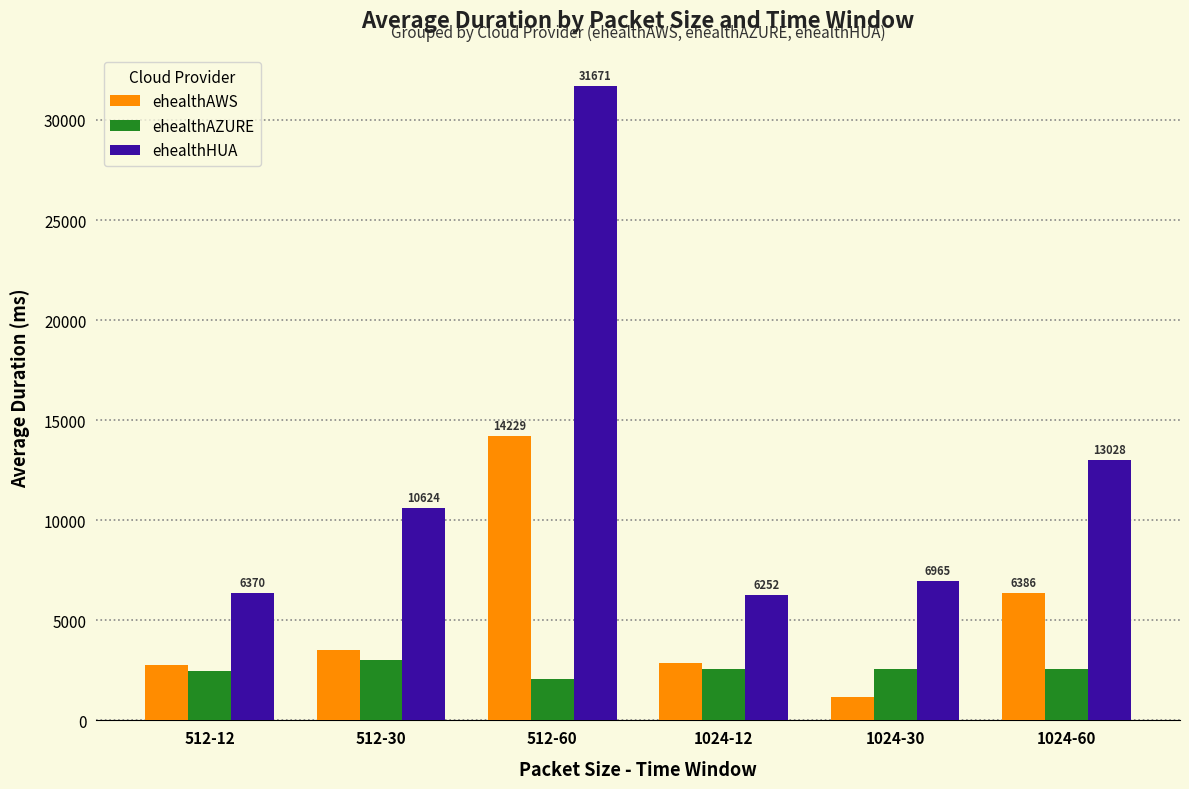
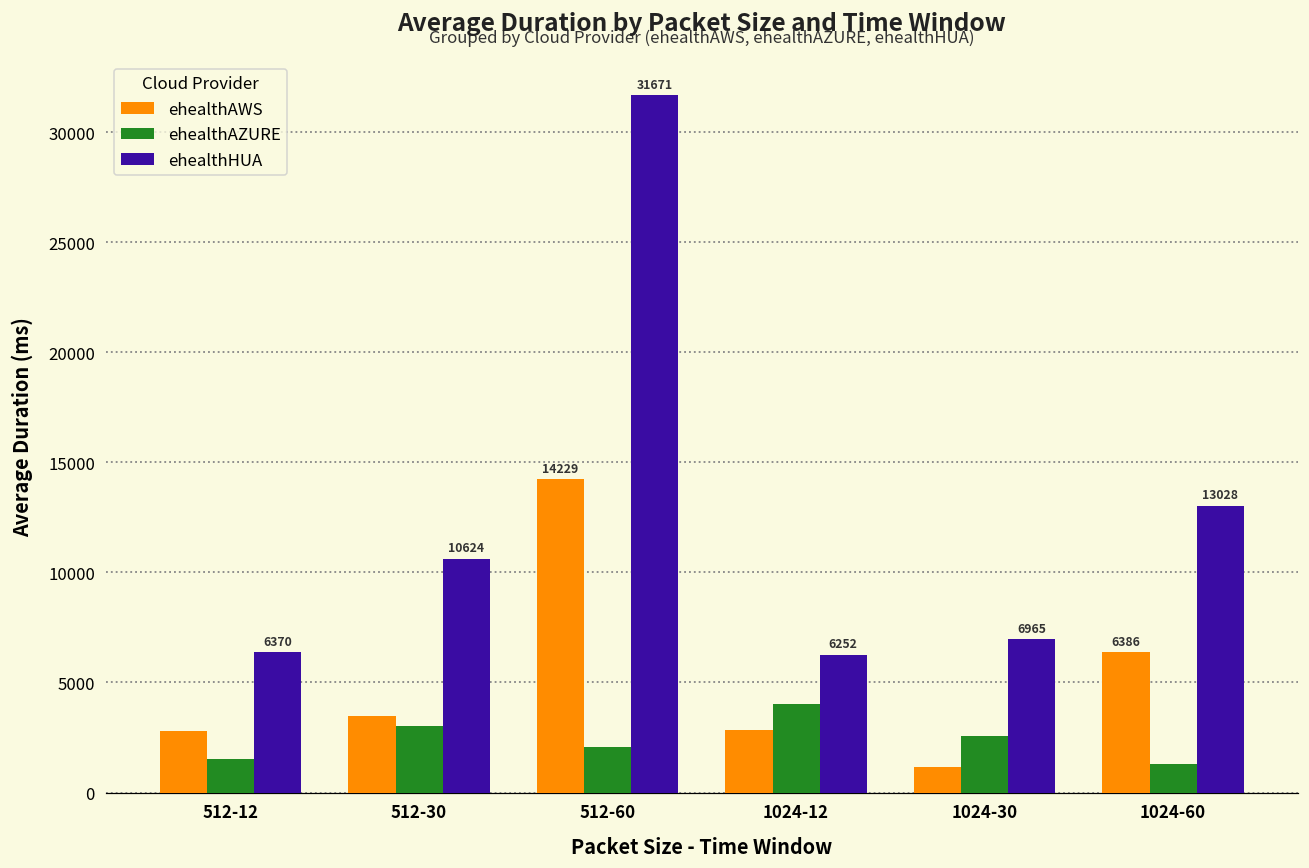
ehealthAZURE, 512-12: 2500 -> 1500
ehealthAZURE, 1024-12: 2600 -> 4000
ehealthAZURE, 1024-60: 2600 -> 1300
